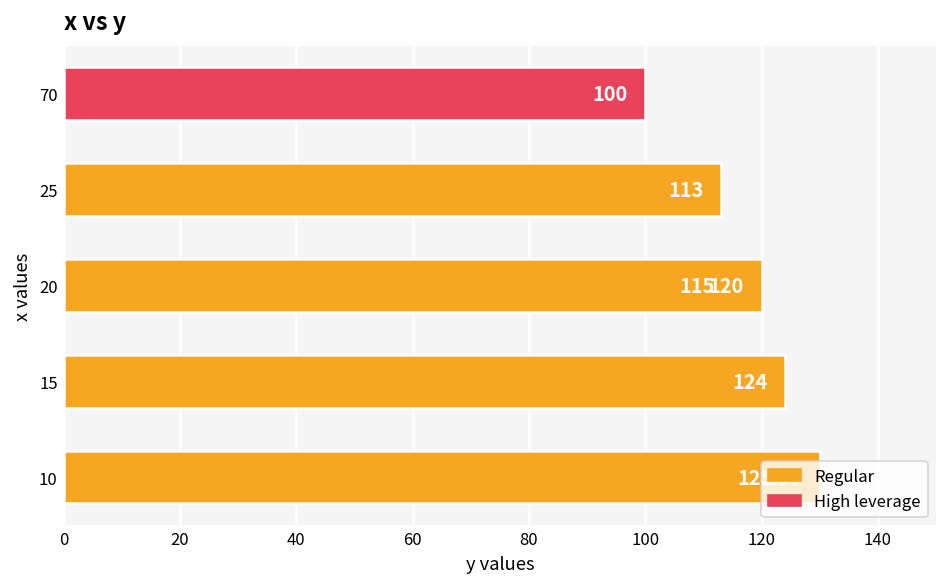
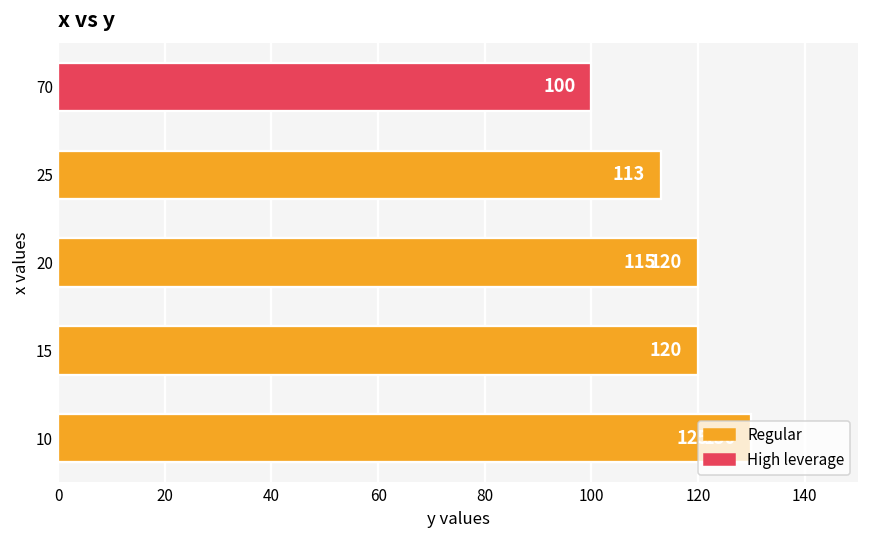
15: 124 -> 120
